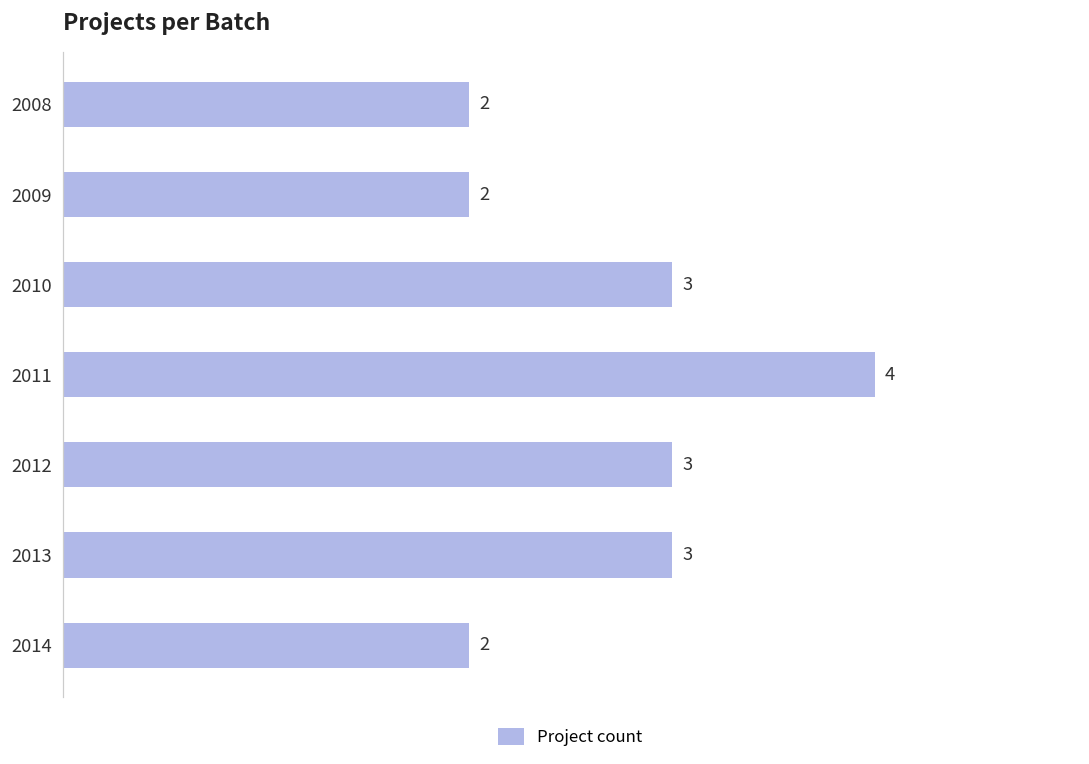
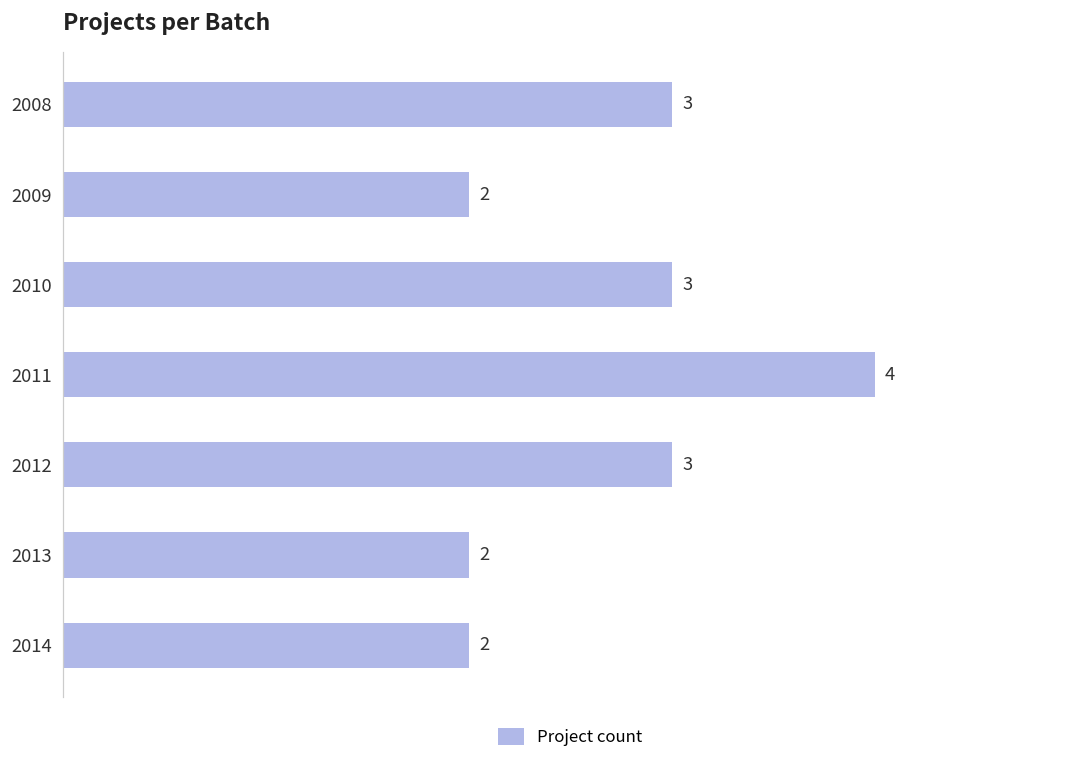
2008: 2 -> 3
2013: 3 -> 2
